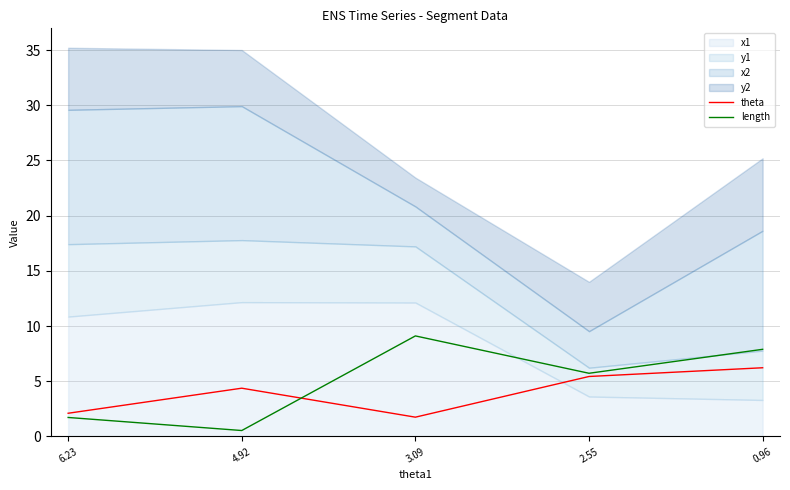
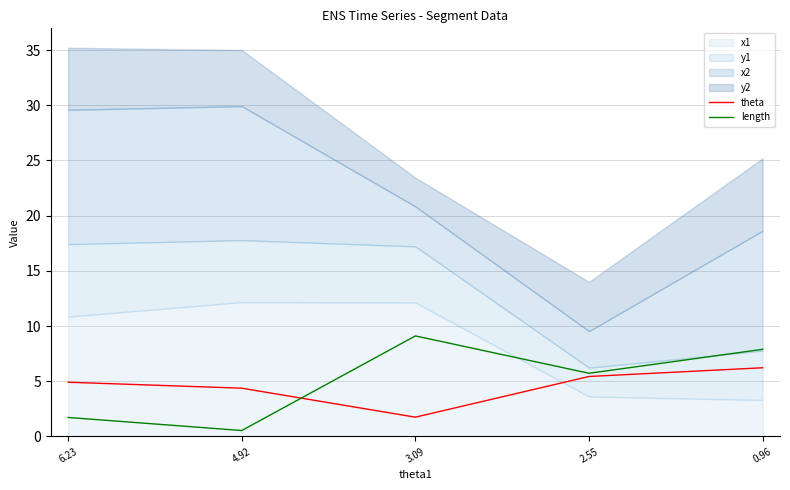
theta, 6.23: 2.1 -> 4.9
